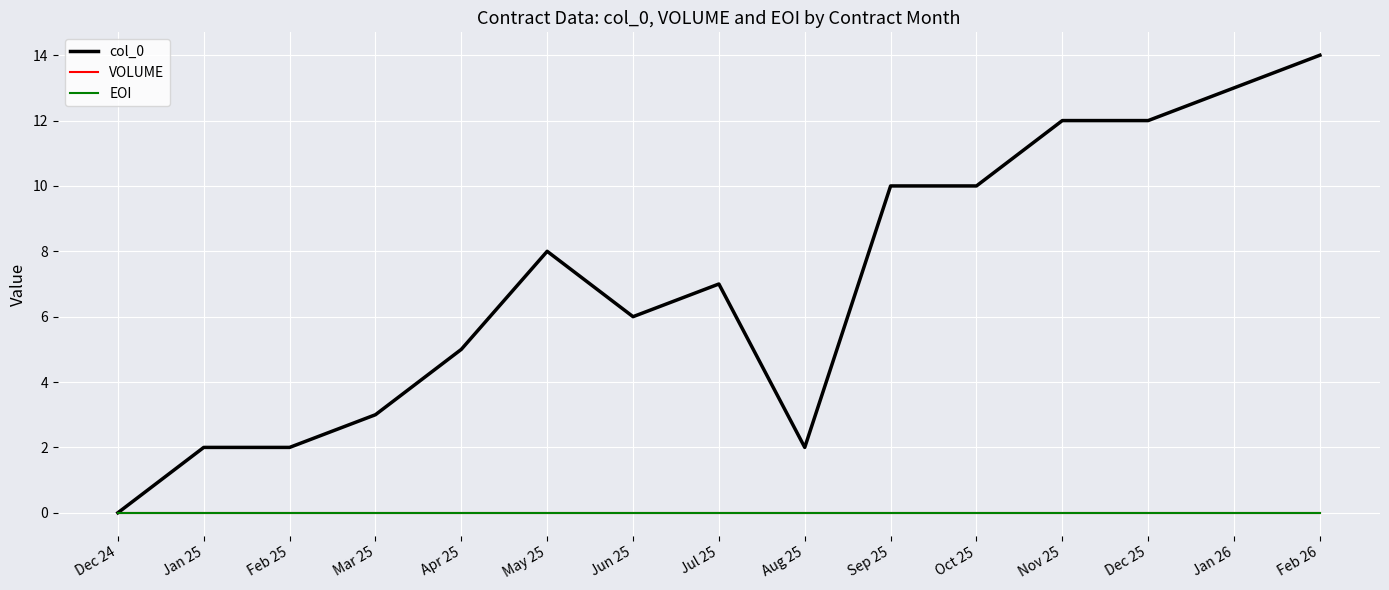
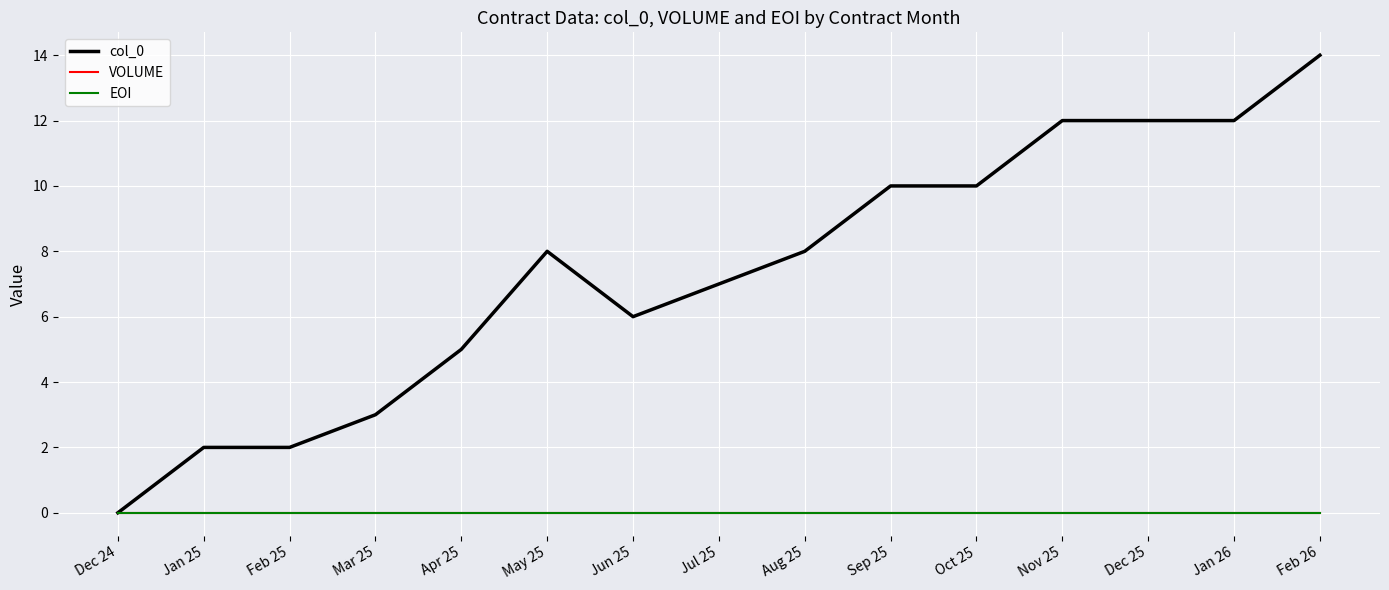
col_0, Aug 25: 2 -> 8
col_0, Jan 26: 13 -> 12
